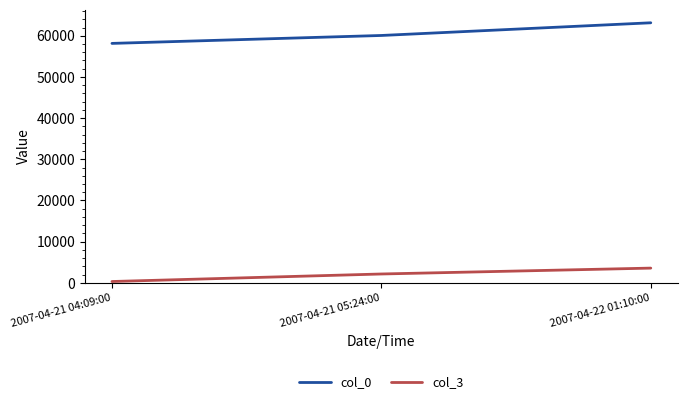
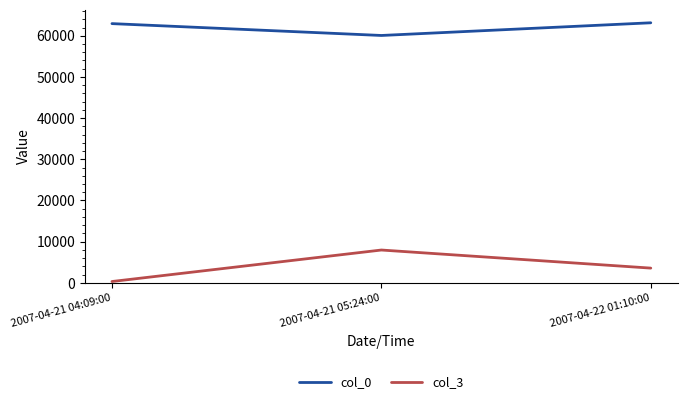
col_0, 2007-04-21 04:09:00: 58000 -> 63000
col_3, 2007-04-21 05:24:00: 2000 -> 8000
